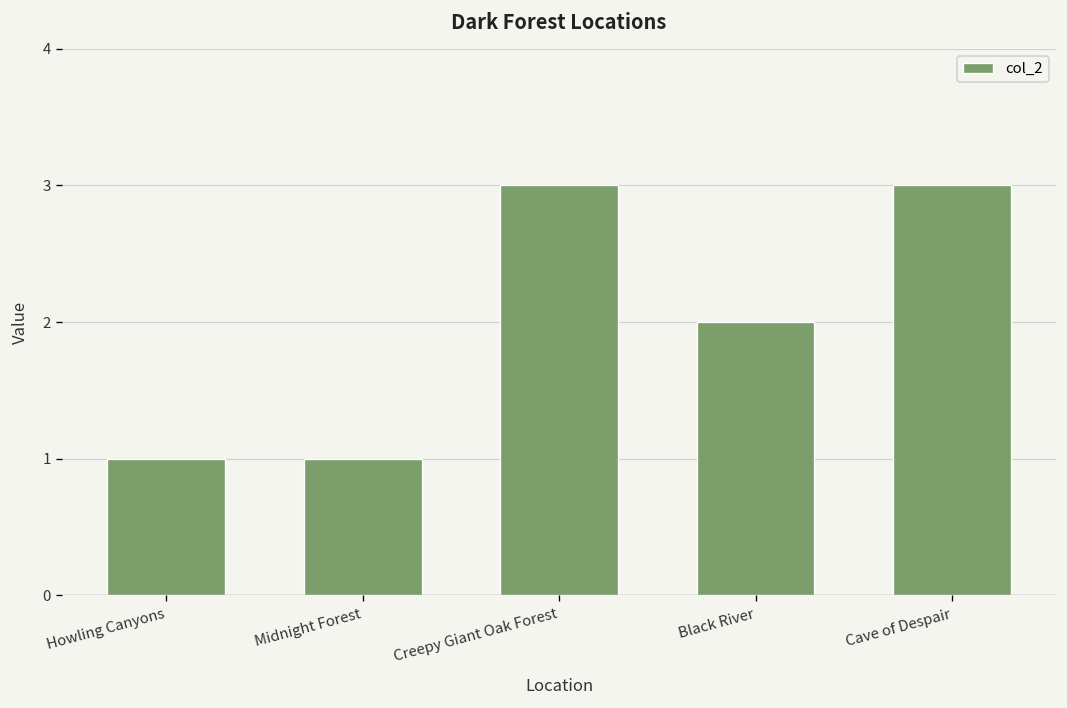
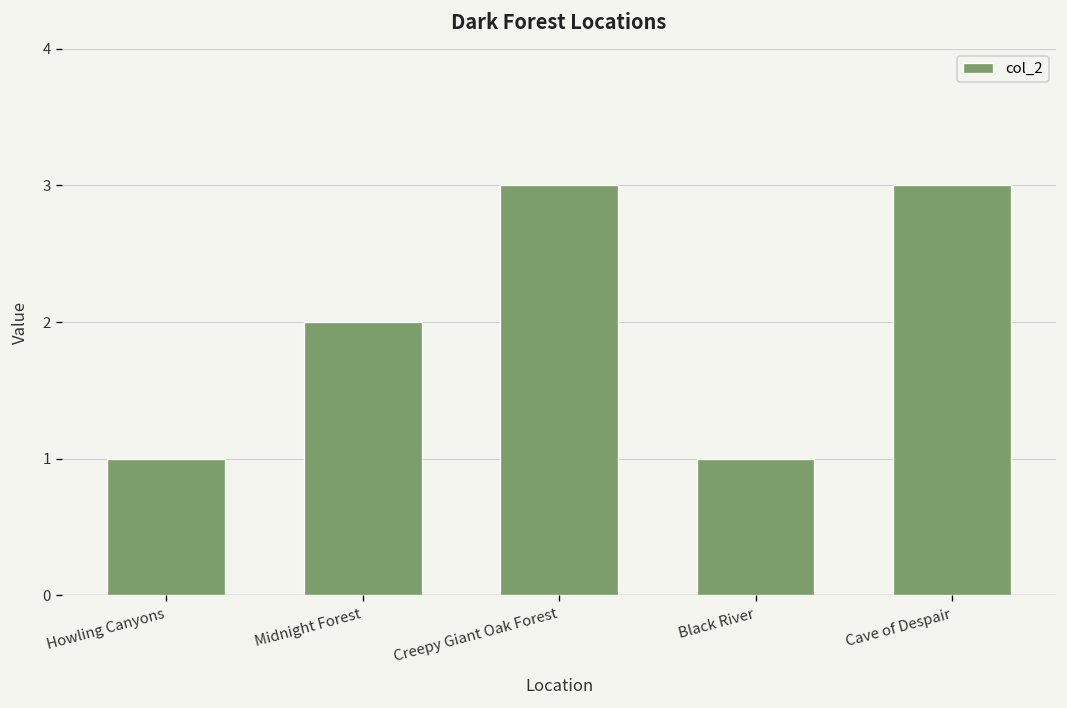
Midnight Forest: 1 -> 2
Black River: 2 -> 1
